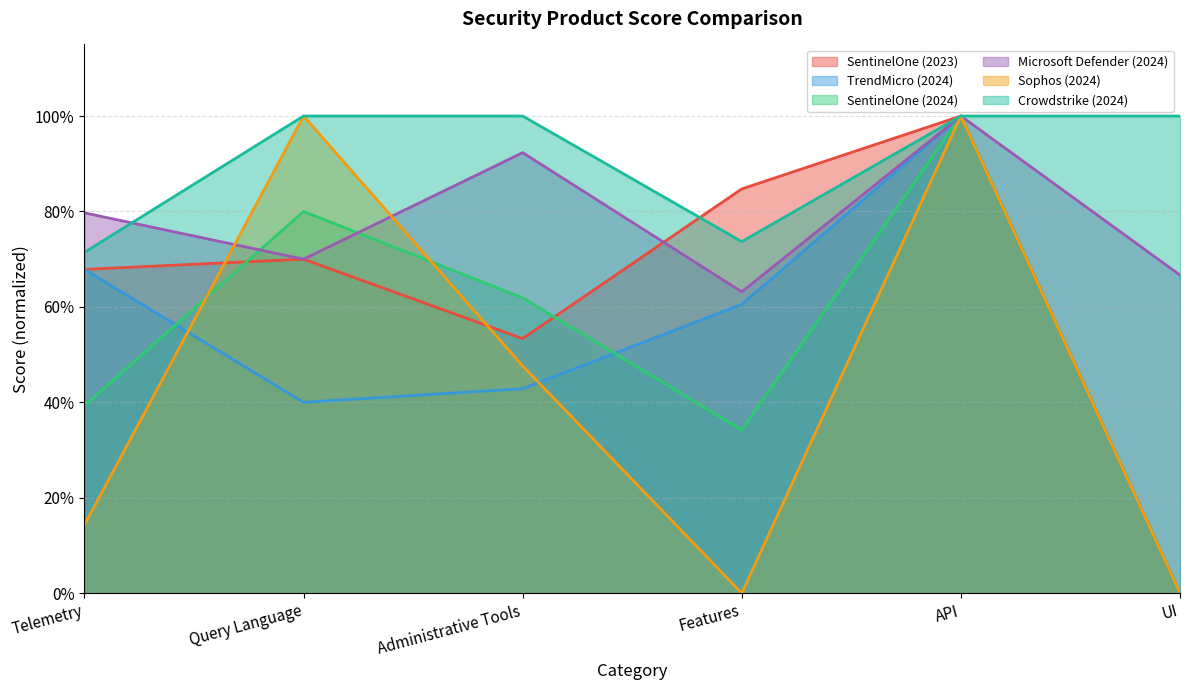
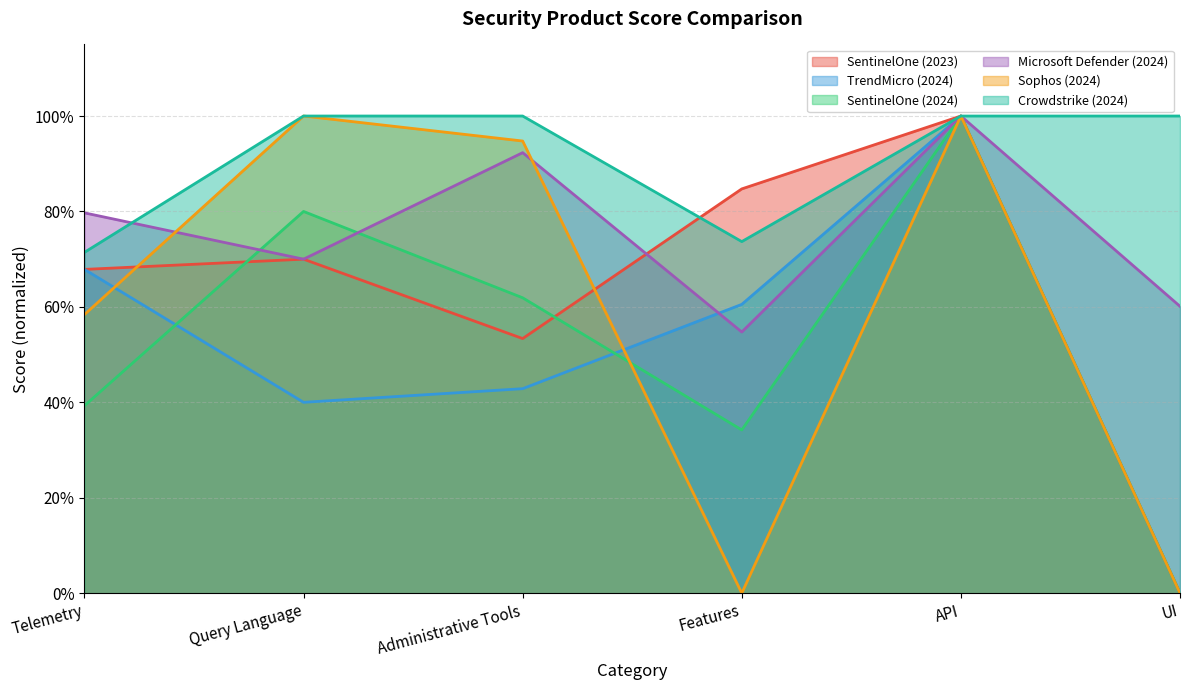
Sophos (2024), Telemetry: 14% -> 58%
Sophos (2024), Administrative Tools: 48% -> 95%
Microsoft Defender (2024), Features: 63% -> 55%
Microsoft Defender (2024), UI: 67% -> 60%
